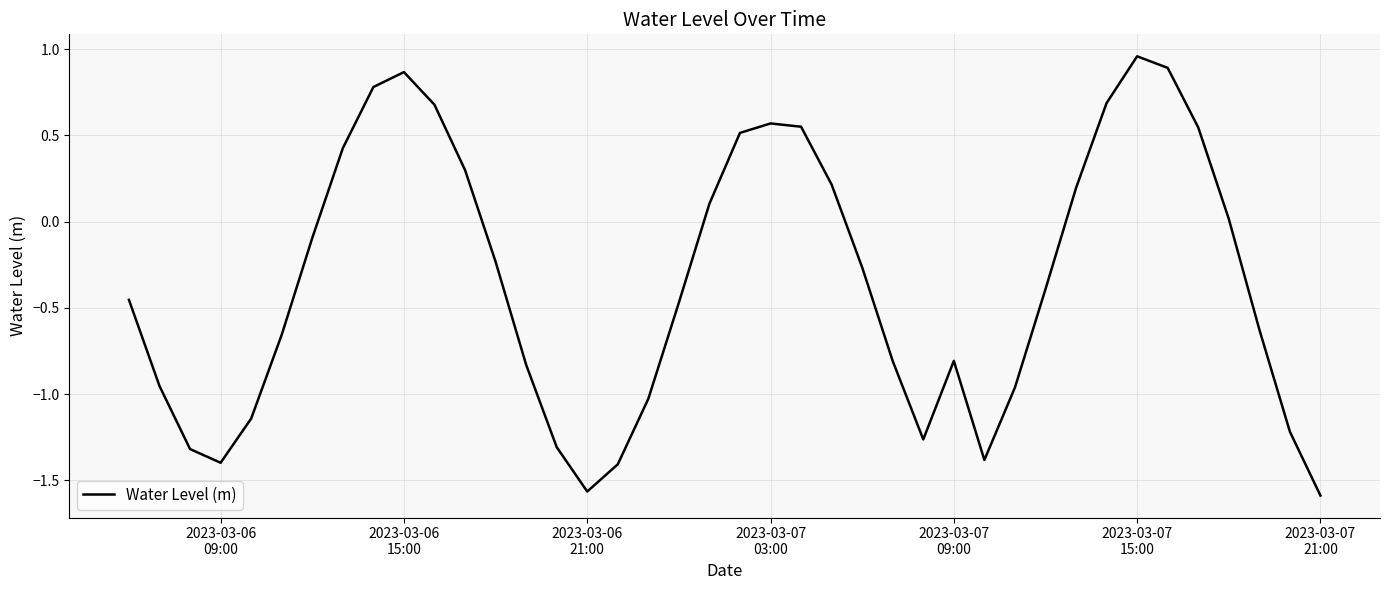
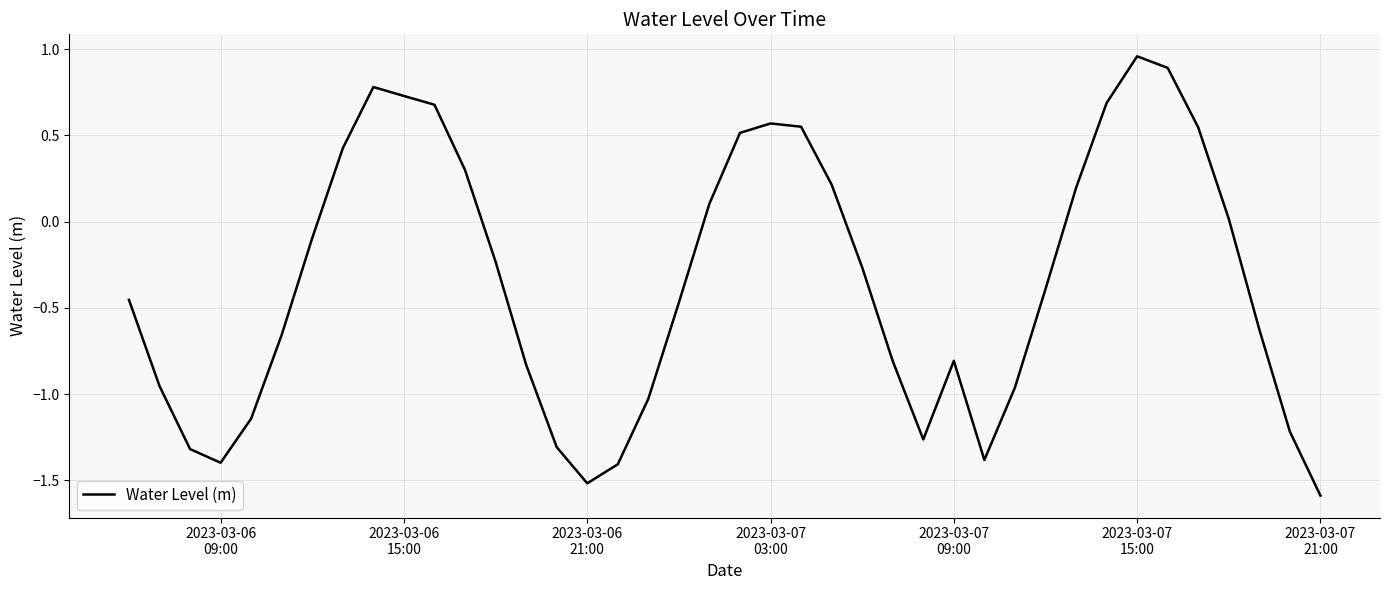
2023-03-06 15:00: 0.87 -> 0.73
2023-03-06 21:00: -1.56 -> -1.52
